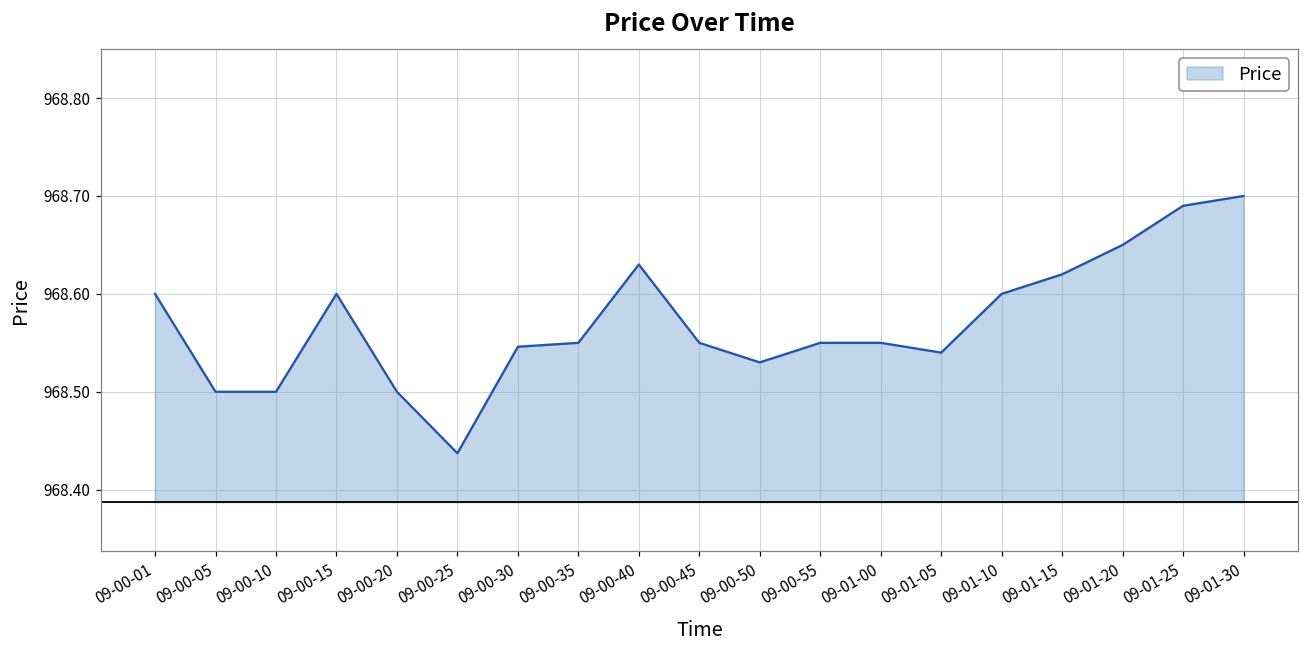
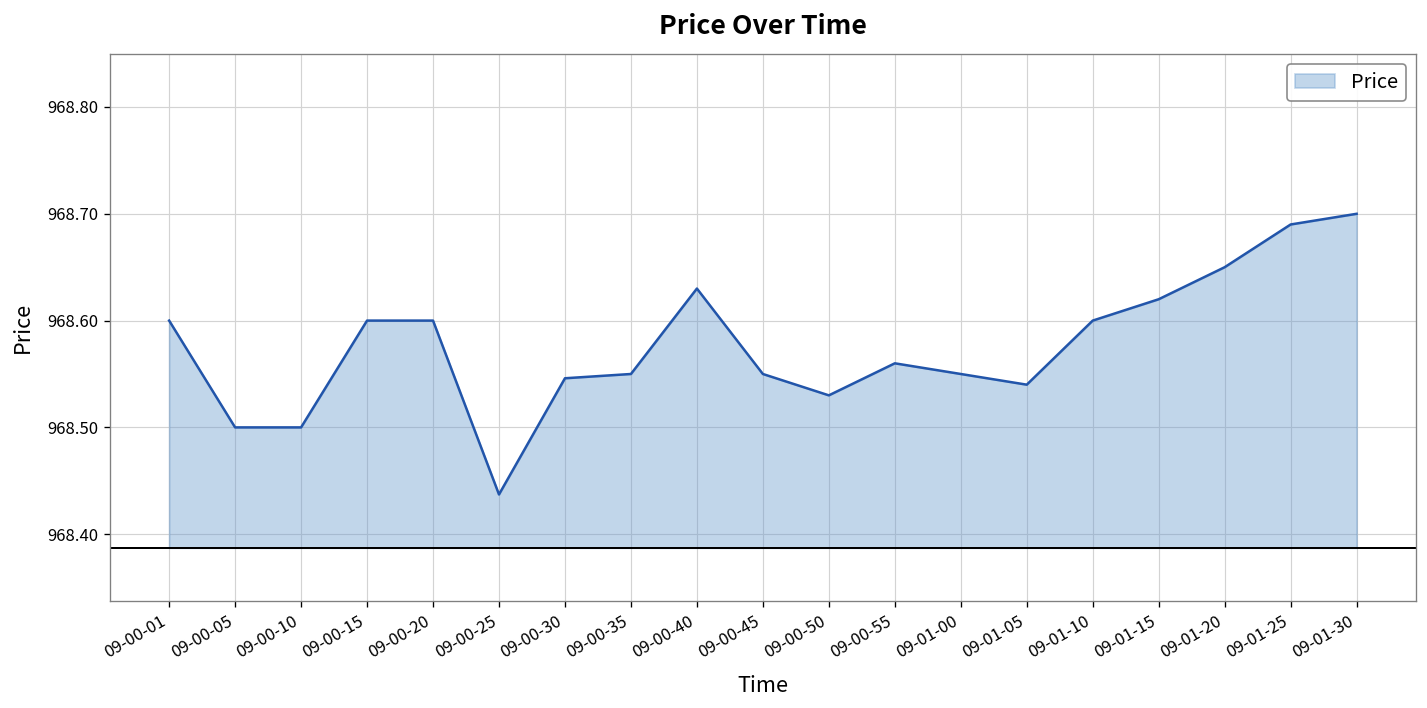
09-00-20: 968.5 -> 968.6
09-00-55: 968.55 -> 968.56
